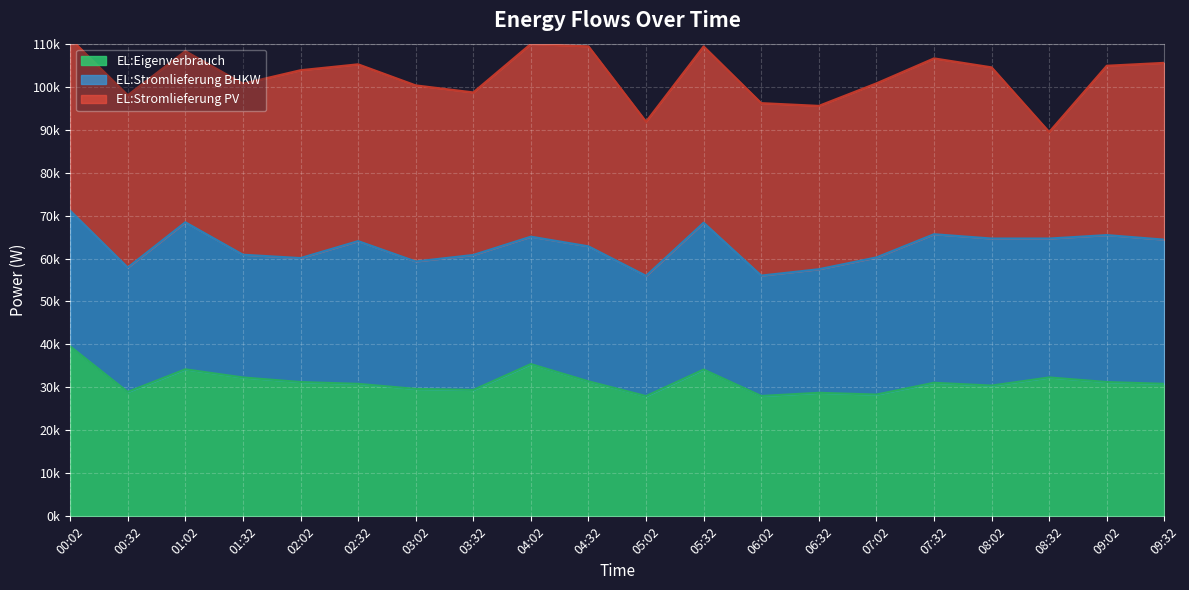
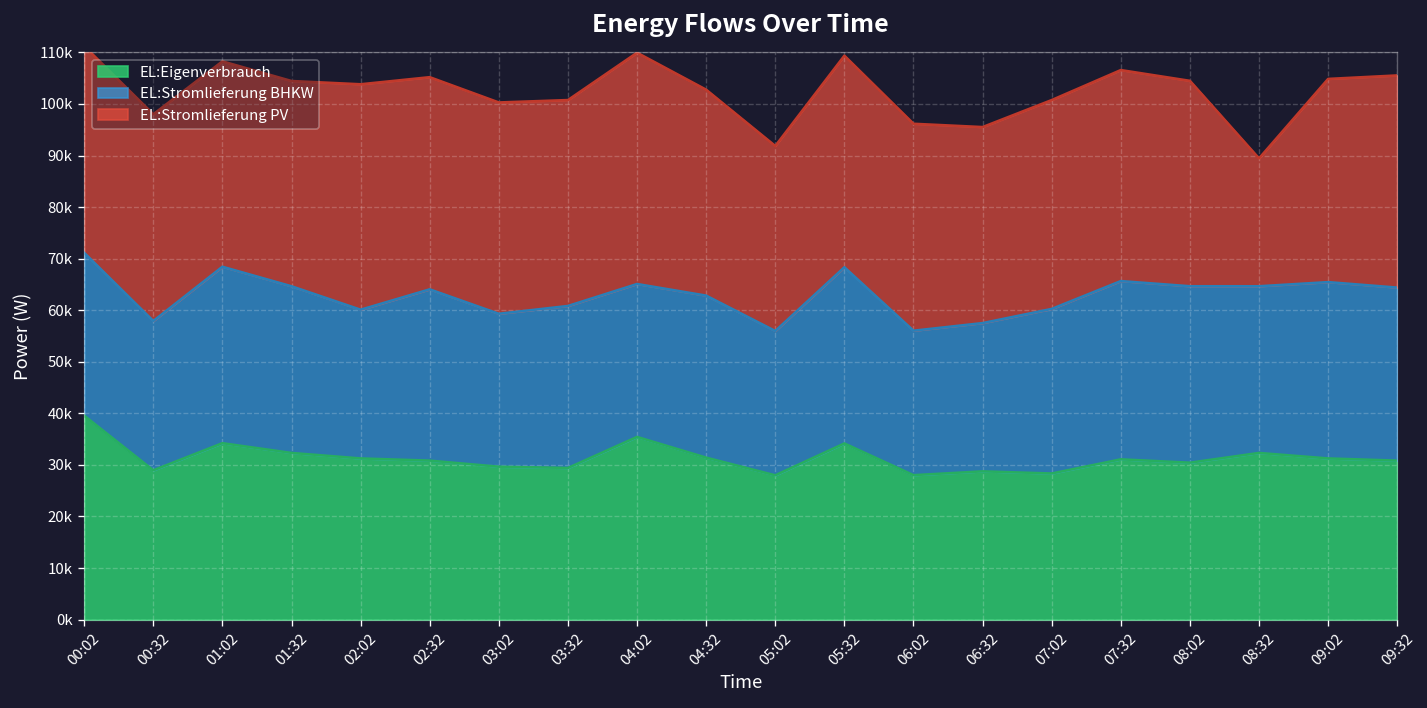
EL:Stromlieferung BHKW, 01:32: 29000 -> 32000
EL:Stromlieferung PV, 03:32: 38000 -> 40000
EL:Stromlieferung PV, 04:32: 47000 -> 40000
